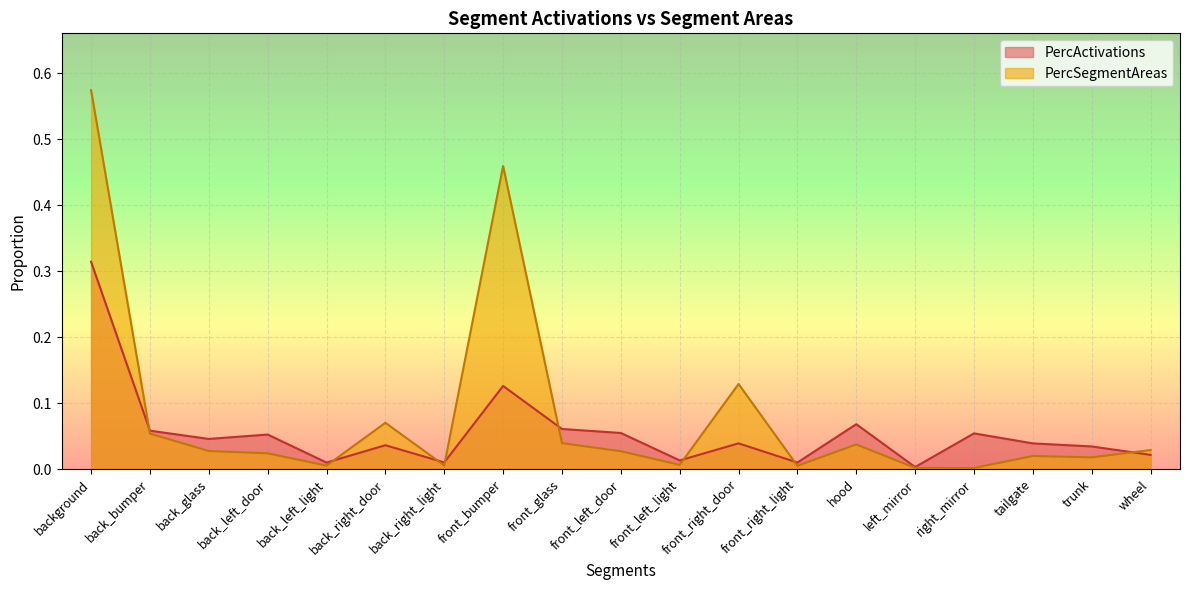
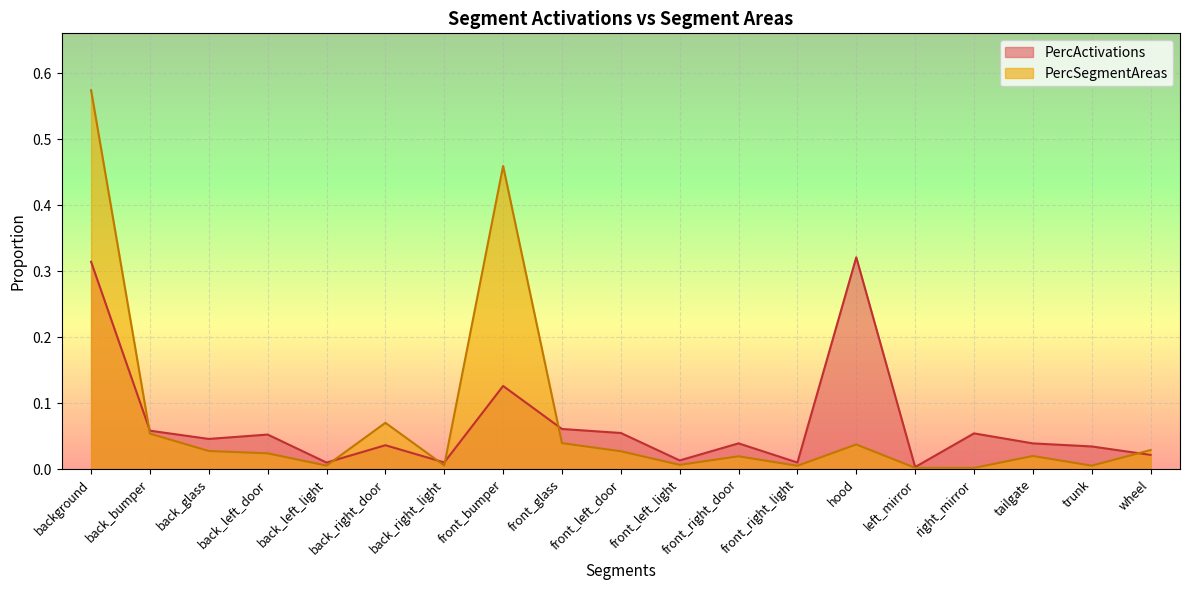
PercSegmentAreas, front_right_door: 0.13 -> 0.02
PercActivations, hood: 0.07 -> 0.32
PercSegmentAreas, trunk: 0.02 -> 0.01
